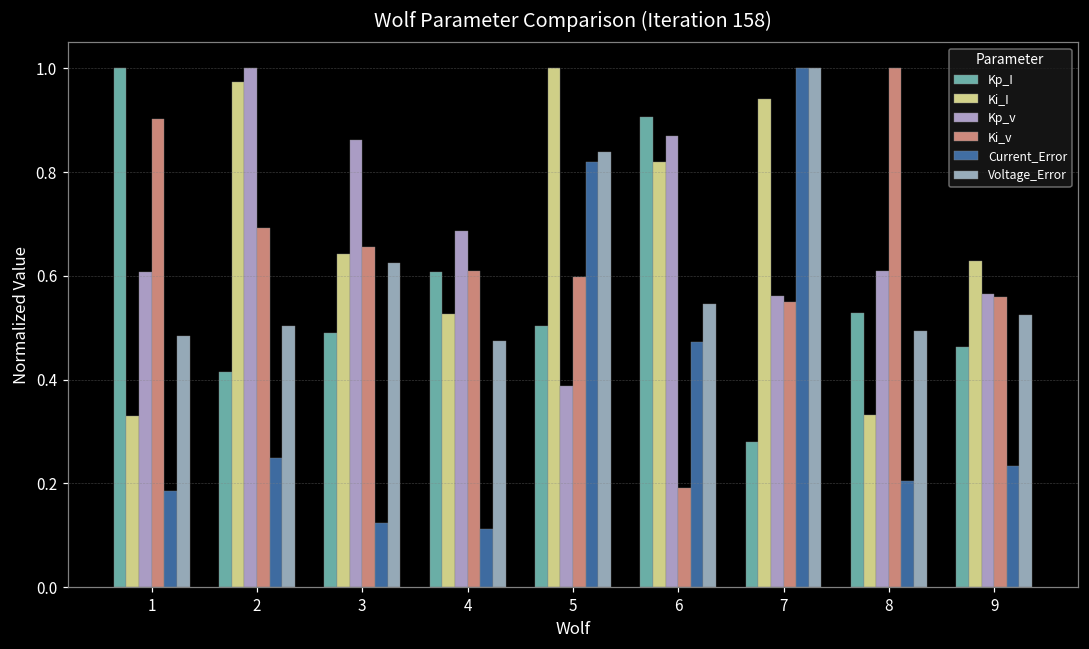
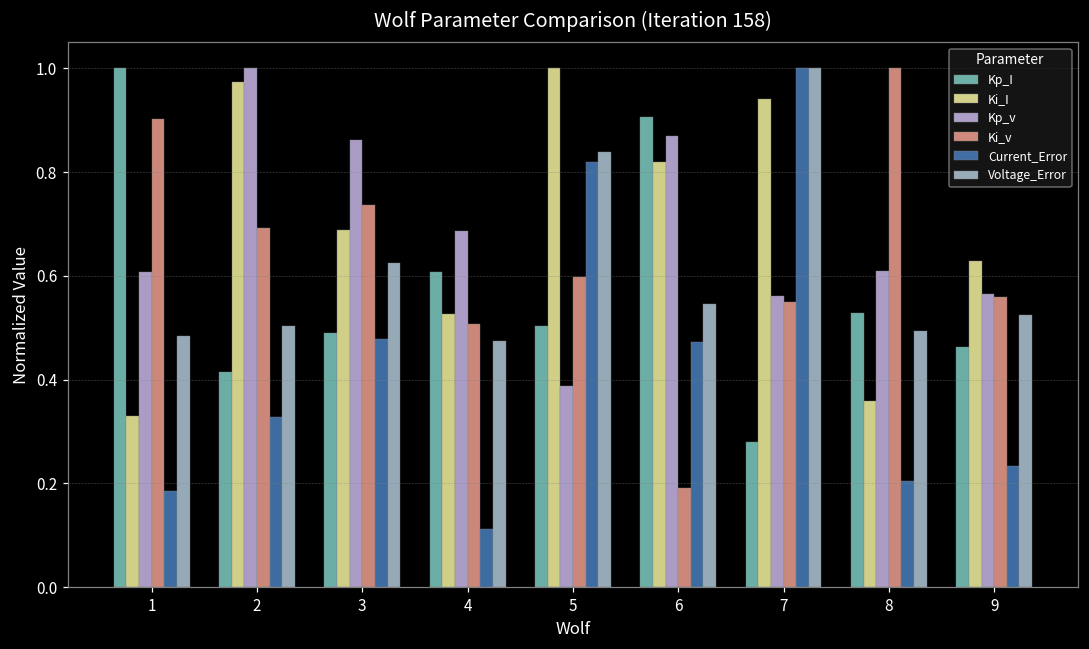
Current_Error, 2: 0.25 -> 0.33
Ki_I, 3: 0.64 -> 0.69
Ki_v, 3: 0.66 -> 0.74
Current_Error, 3: 0.12 -> 0.48
Ki_v, 4: 0.61 -> 0.51
Ki_I, 8: 0.33 -> 0.36
